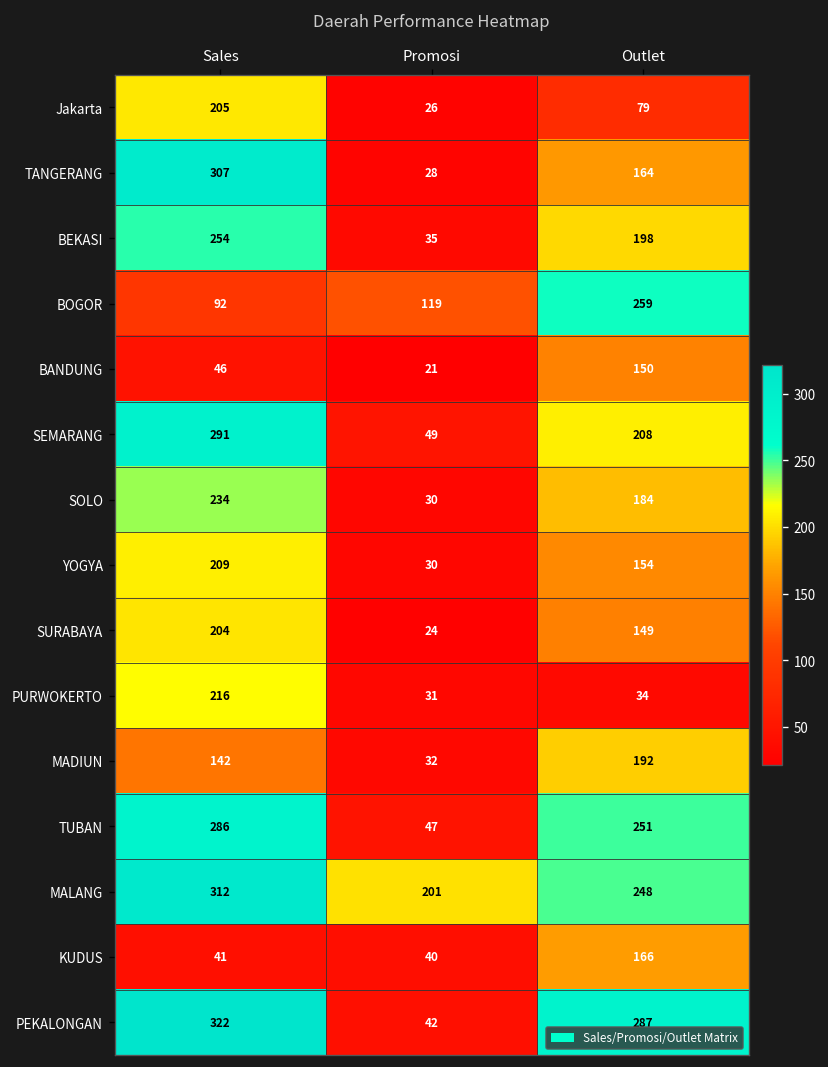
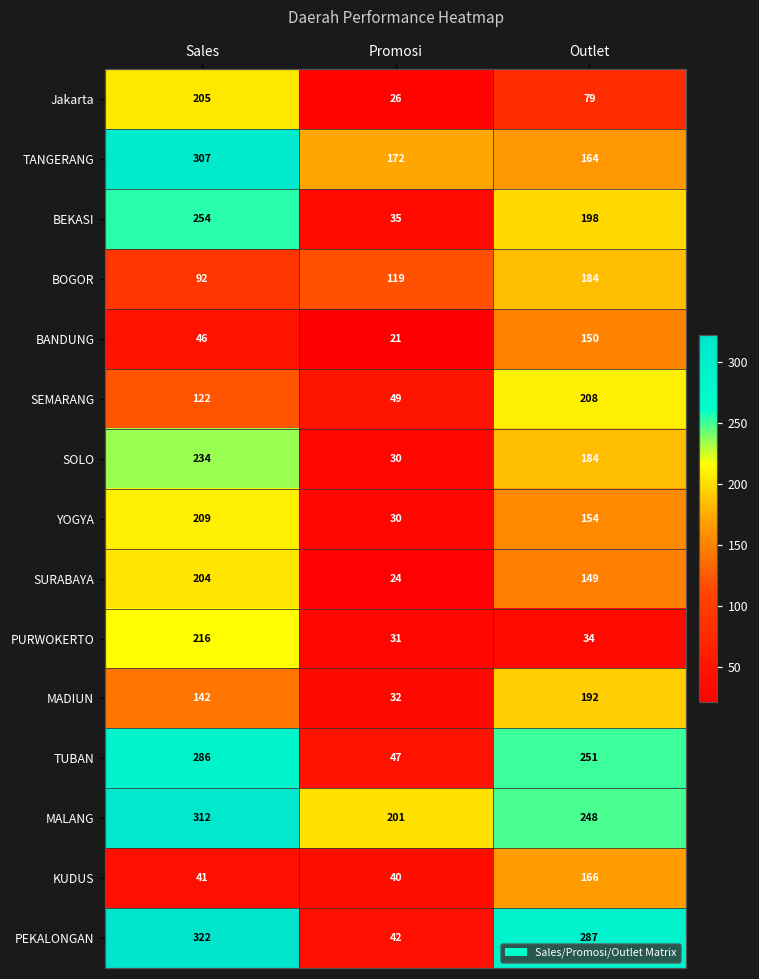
TANGERANG, Promosi: 28 -> 172
BOGOR, Outlet: 259 -> 184
SEMARANG, Sales: 291 -> 122
